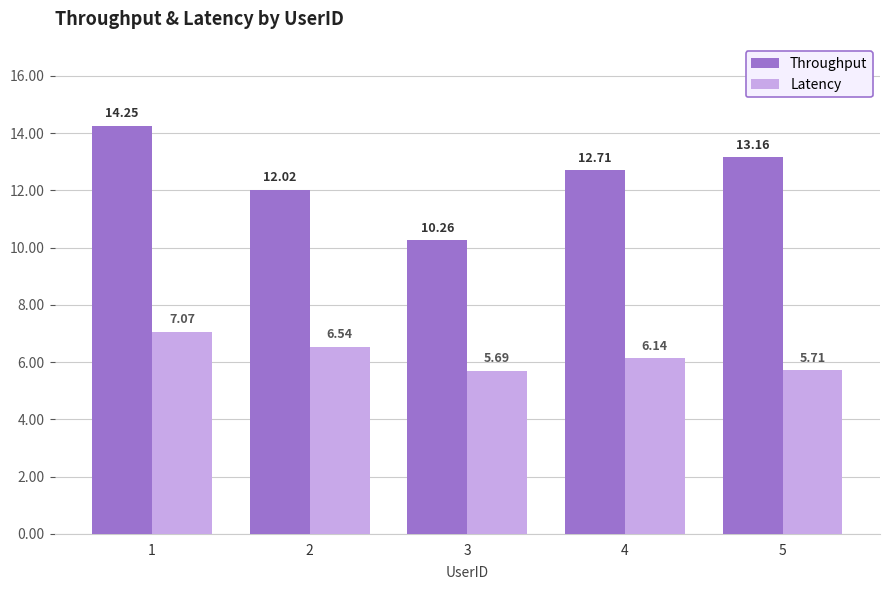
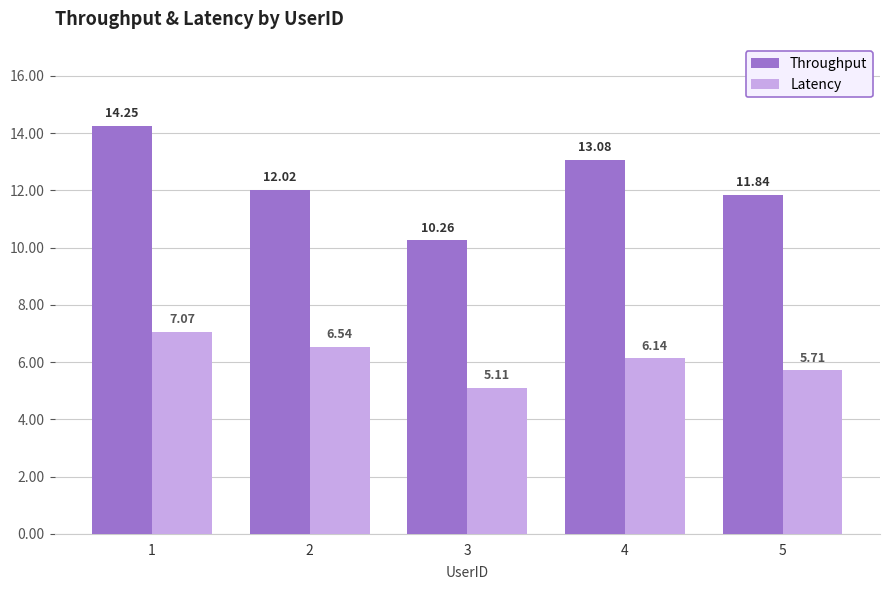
Latency, 3: 5.69 -> 5.11
Throughput, 4: 12.71 -> 13.08
Throughput, 5: 13.16 -> 11.84
